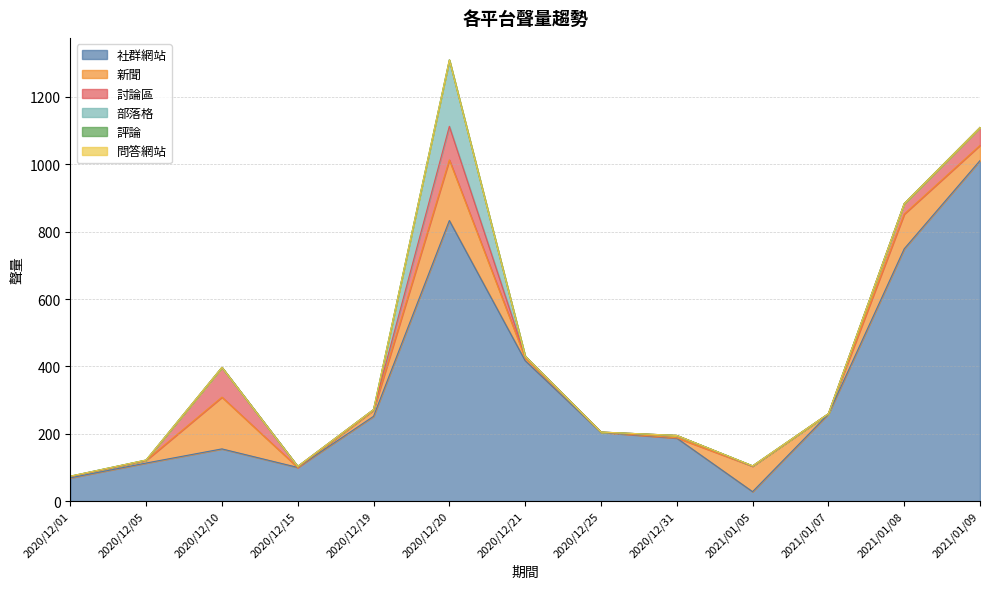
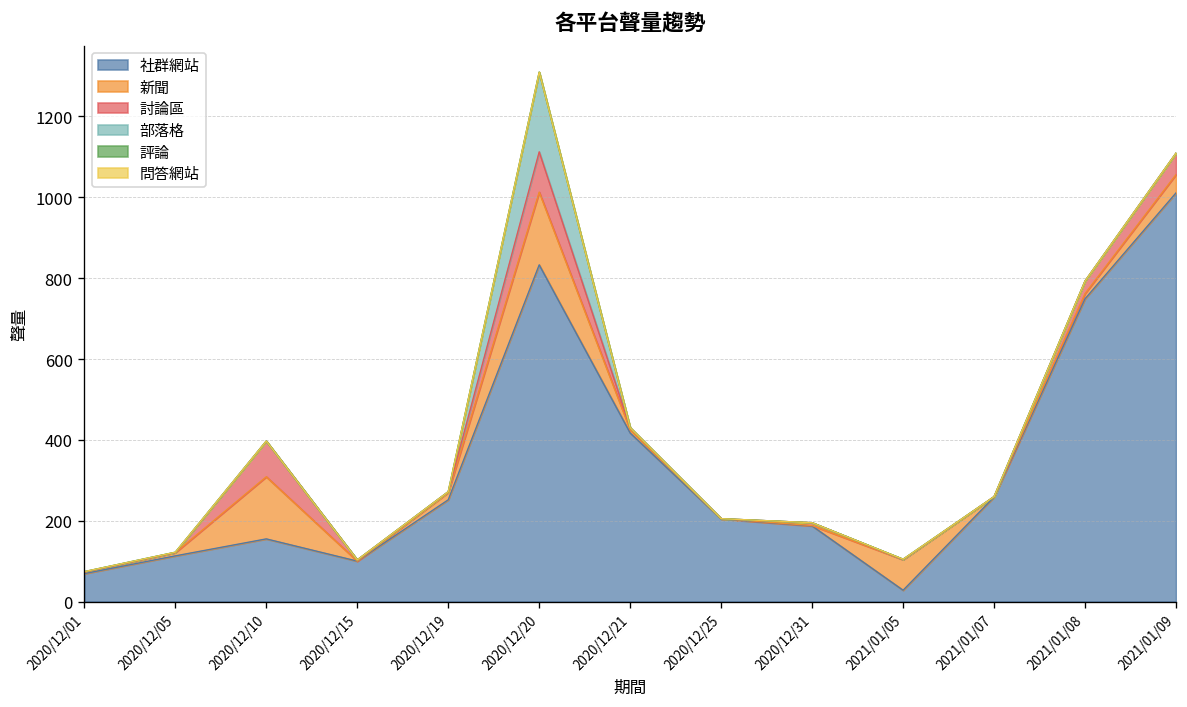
新聞, 2021/01/08: 100 -> 10
